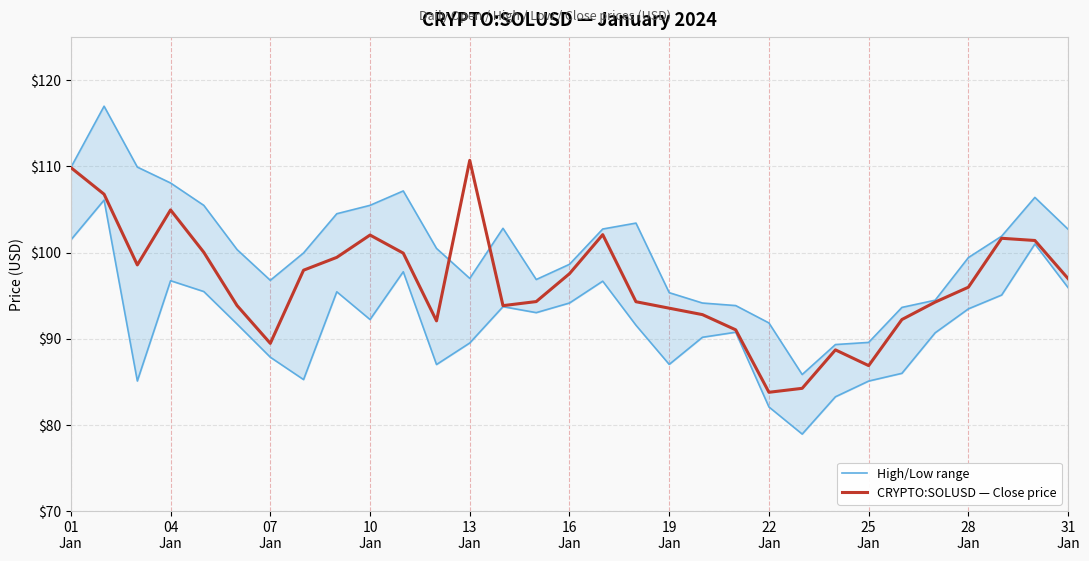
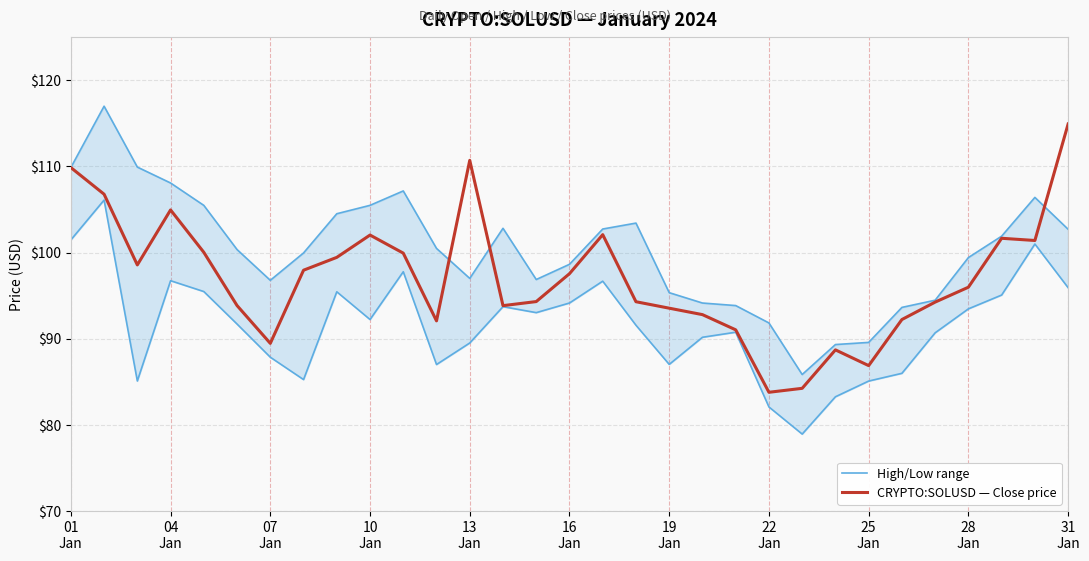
CRYPTO:SOLUSD — Close price, 31 Jan: $97 -> $115
